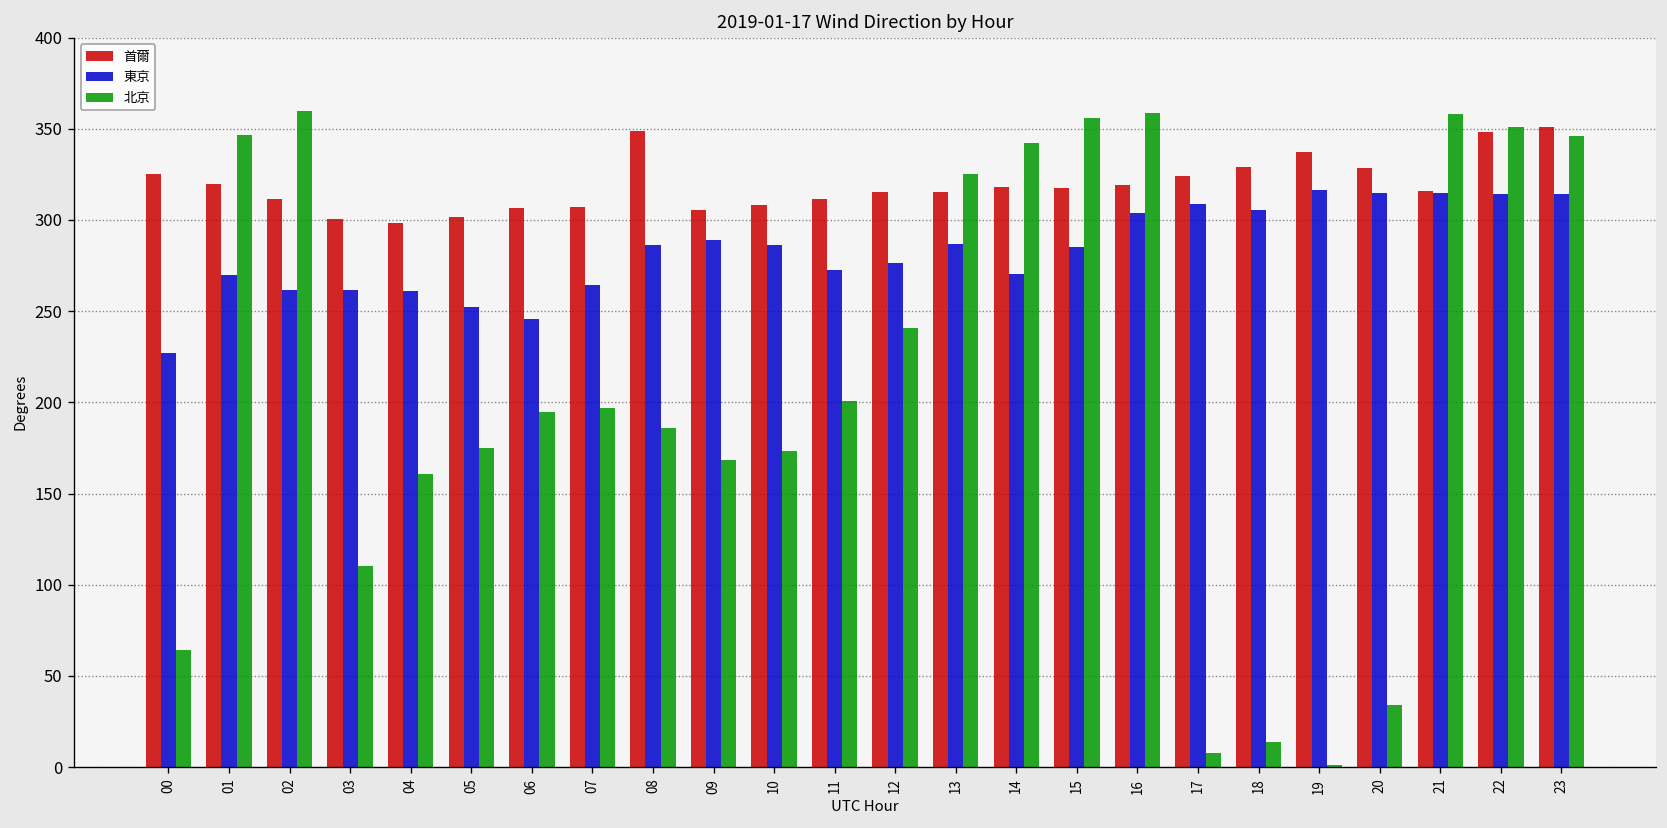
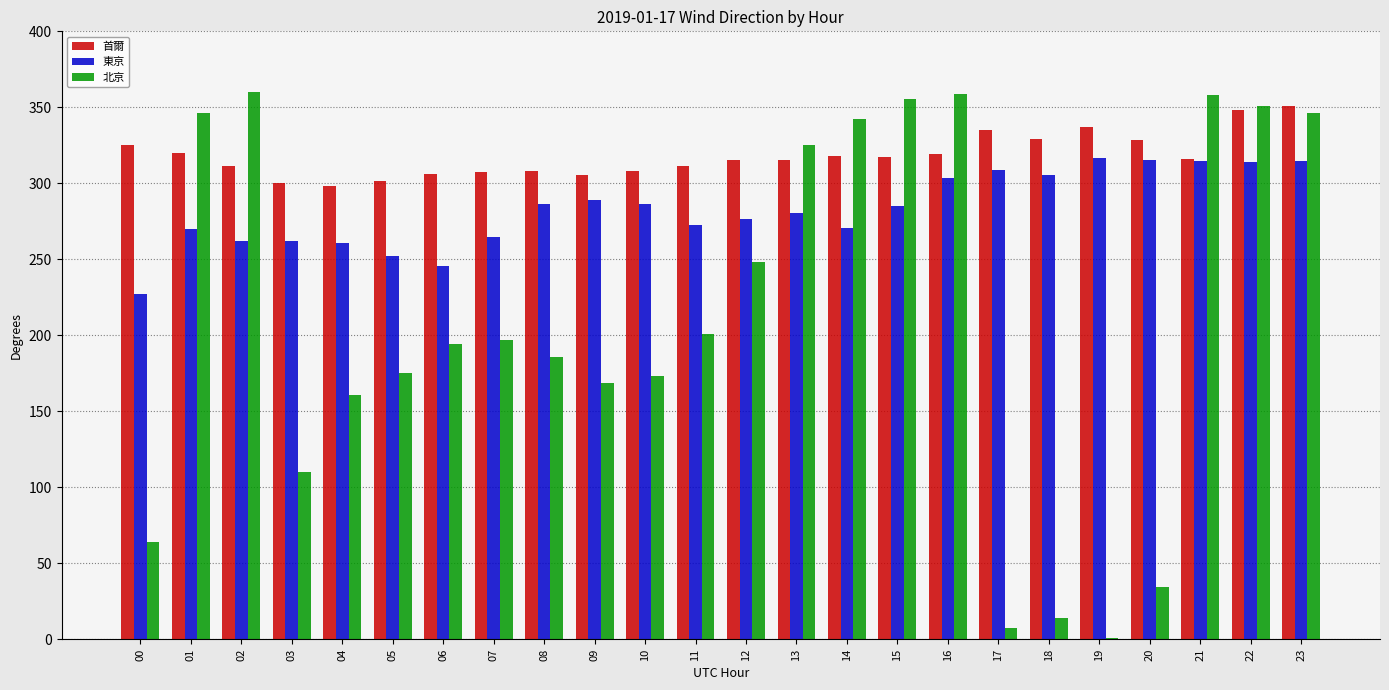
首爾, 08: 349 -> 308
北京, 12: 241 -> 248
東京, 13: 287 -> 280
首爾, 17: 324 -> 335
